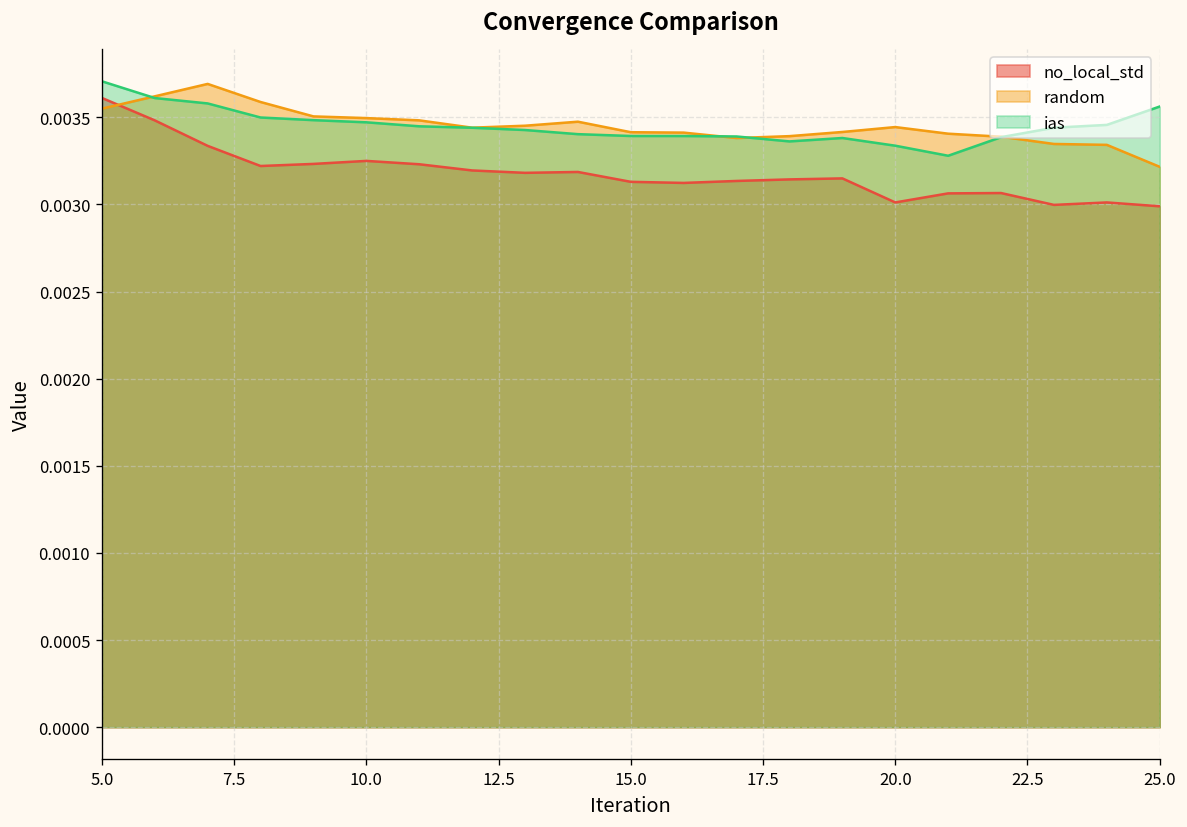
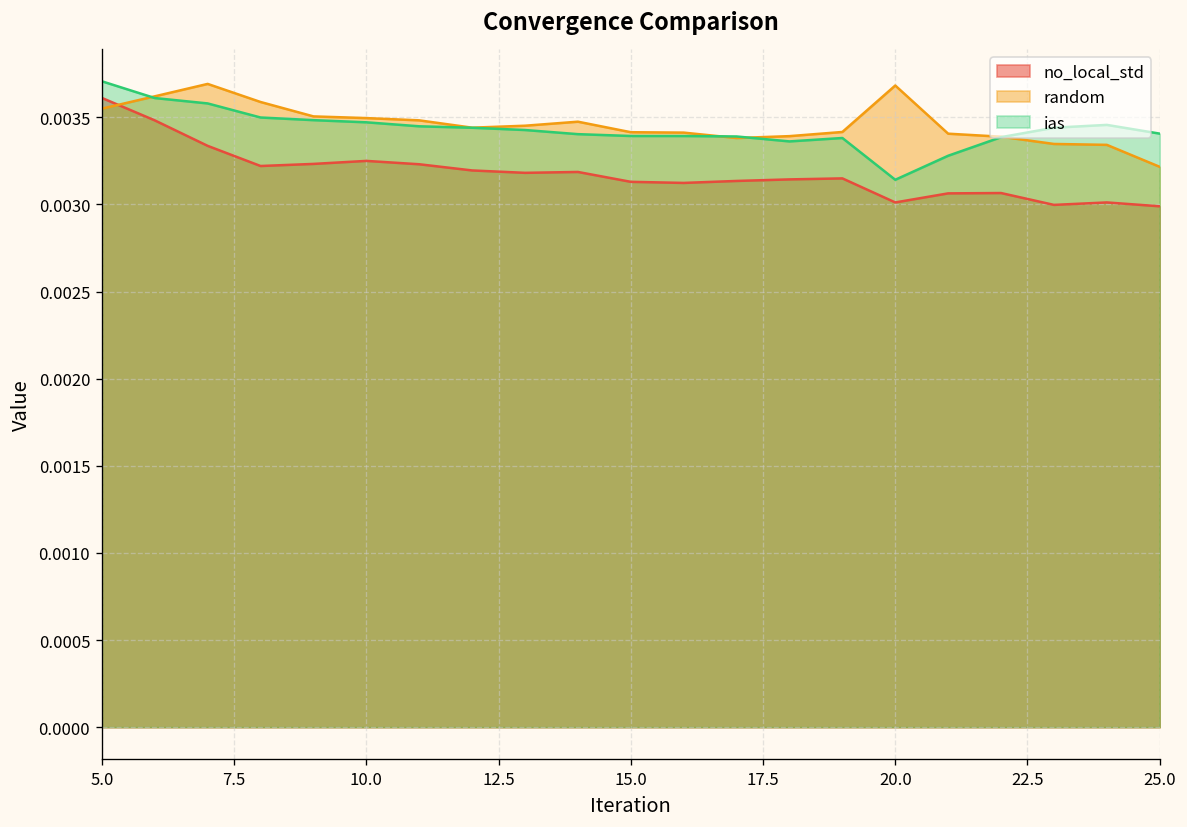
random, 20.0: 0.00344 -> 0.00368
ias, 20.0: 0.00334 -> 0.00314
ias, 25.0: 0.00356 -> 0.00341
